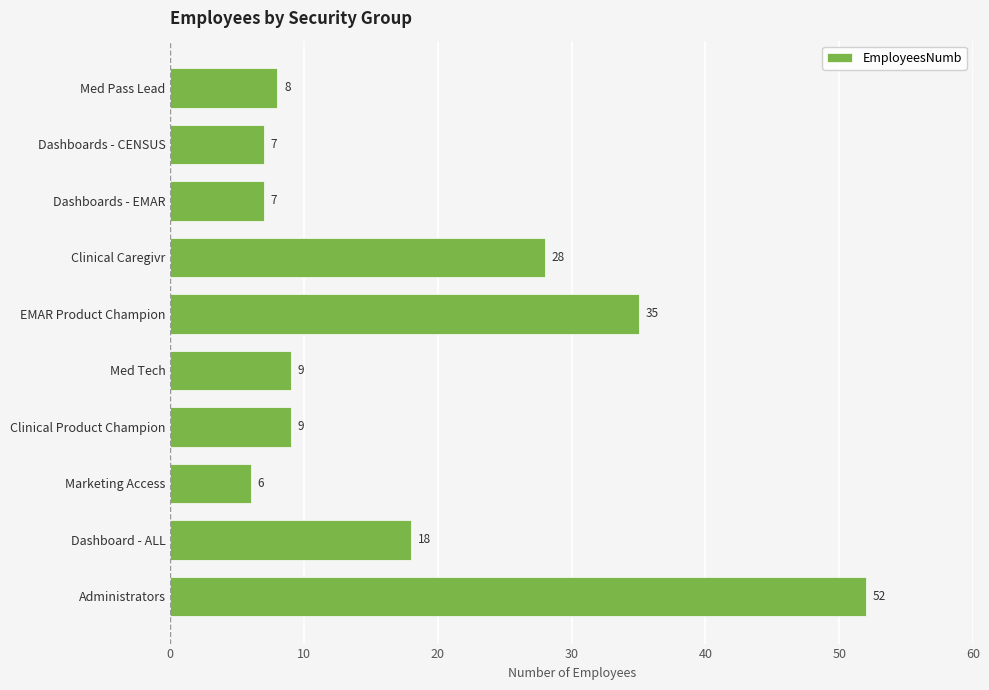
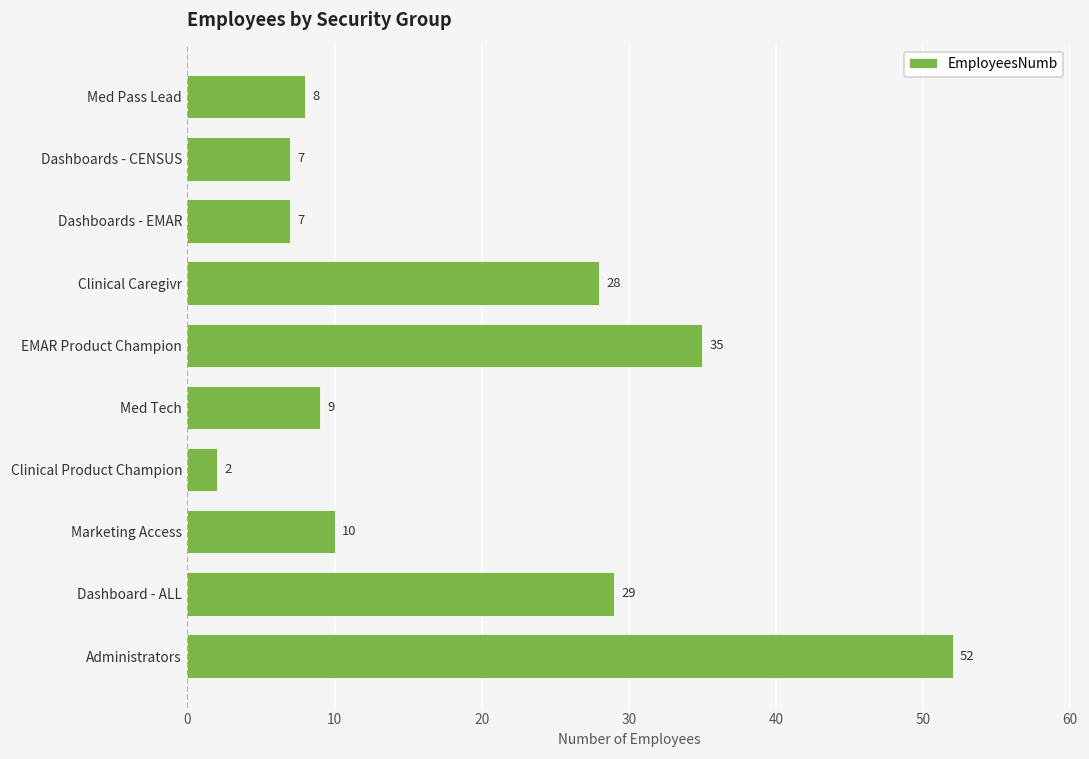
Clinical Product Champion: 9 -> 2
Marketing Access: 6 -> 10
Dashboard - ALL: 18 -> 29
